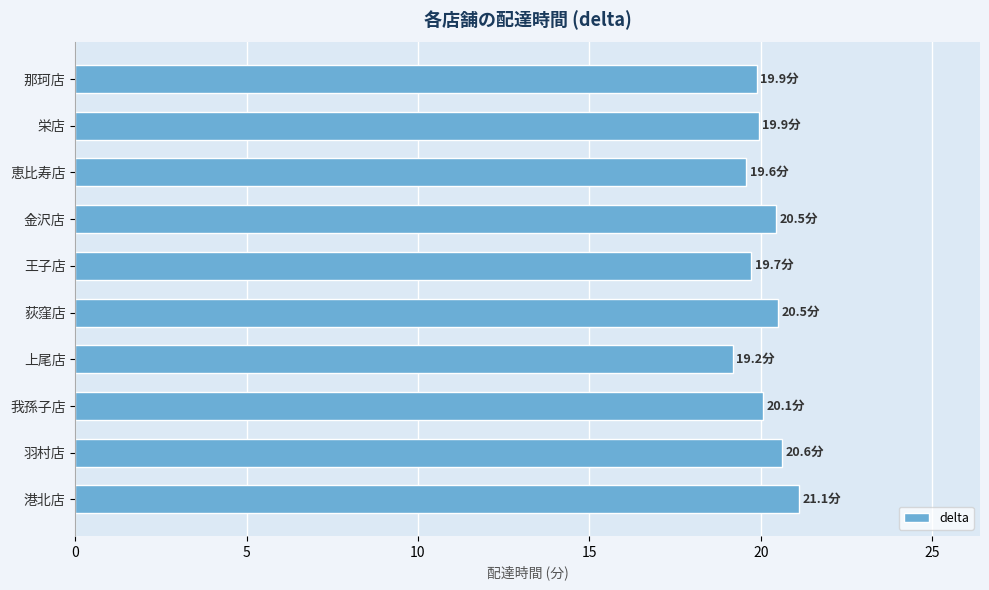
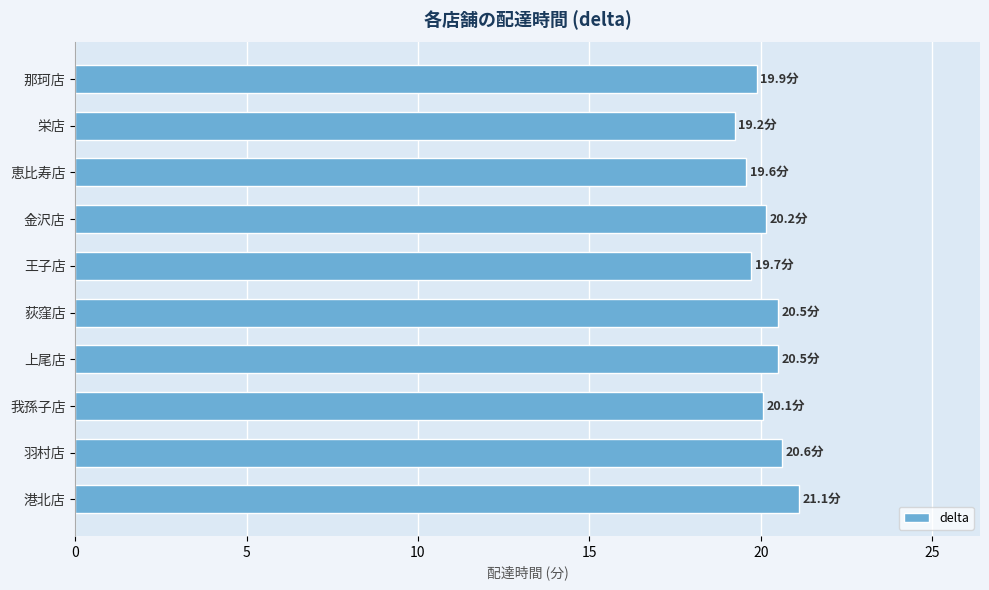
栄店: 19.9分 -> 19.2分
金沢店: 20.5分 -> 20.2分
上尾店: 19.2分 -> 20.5分
